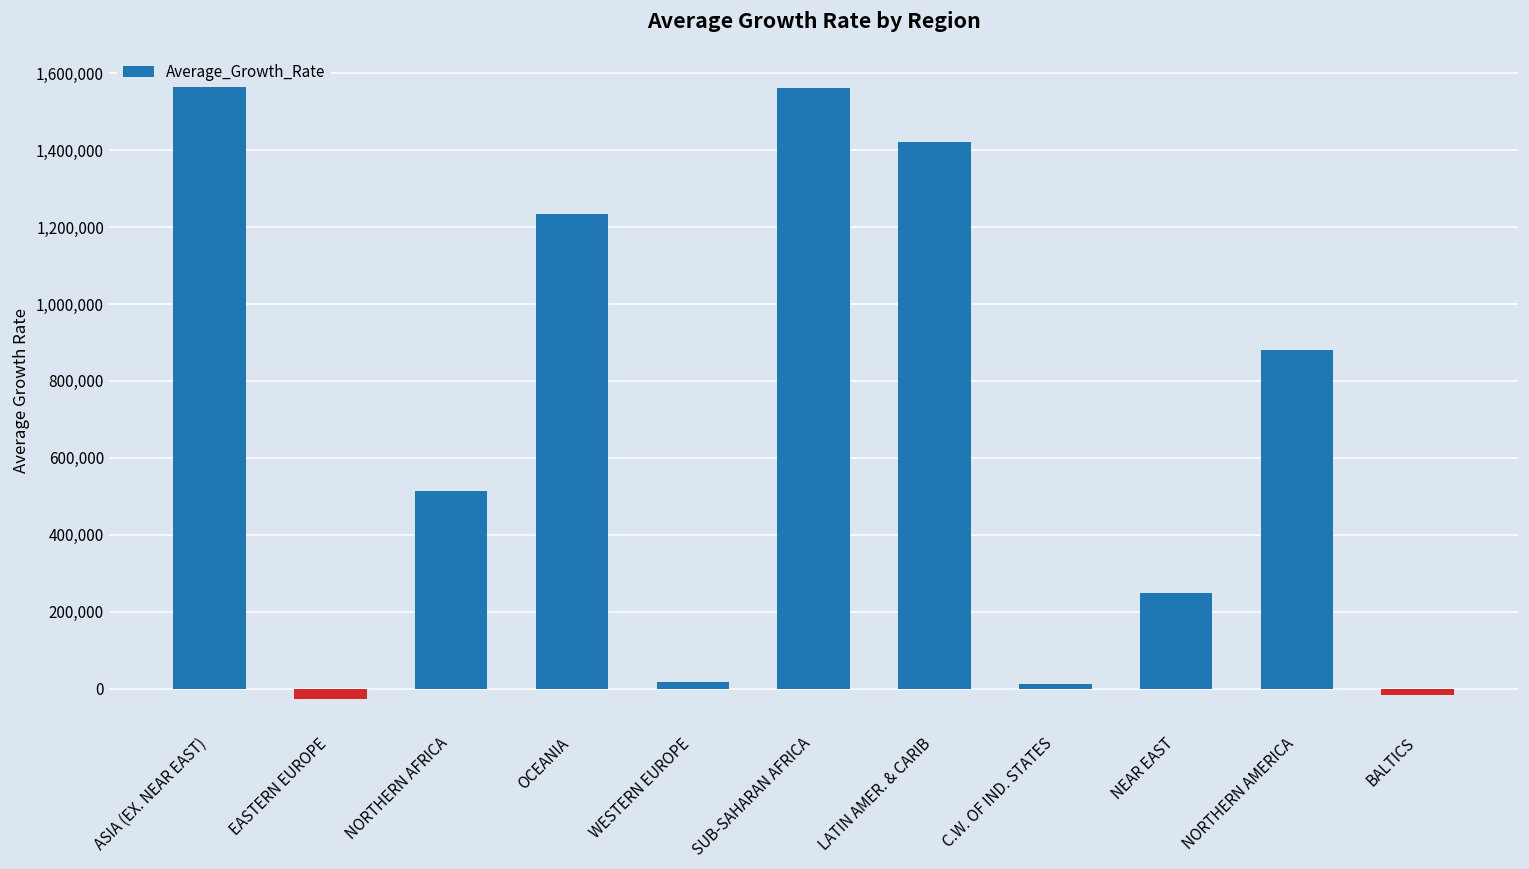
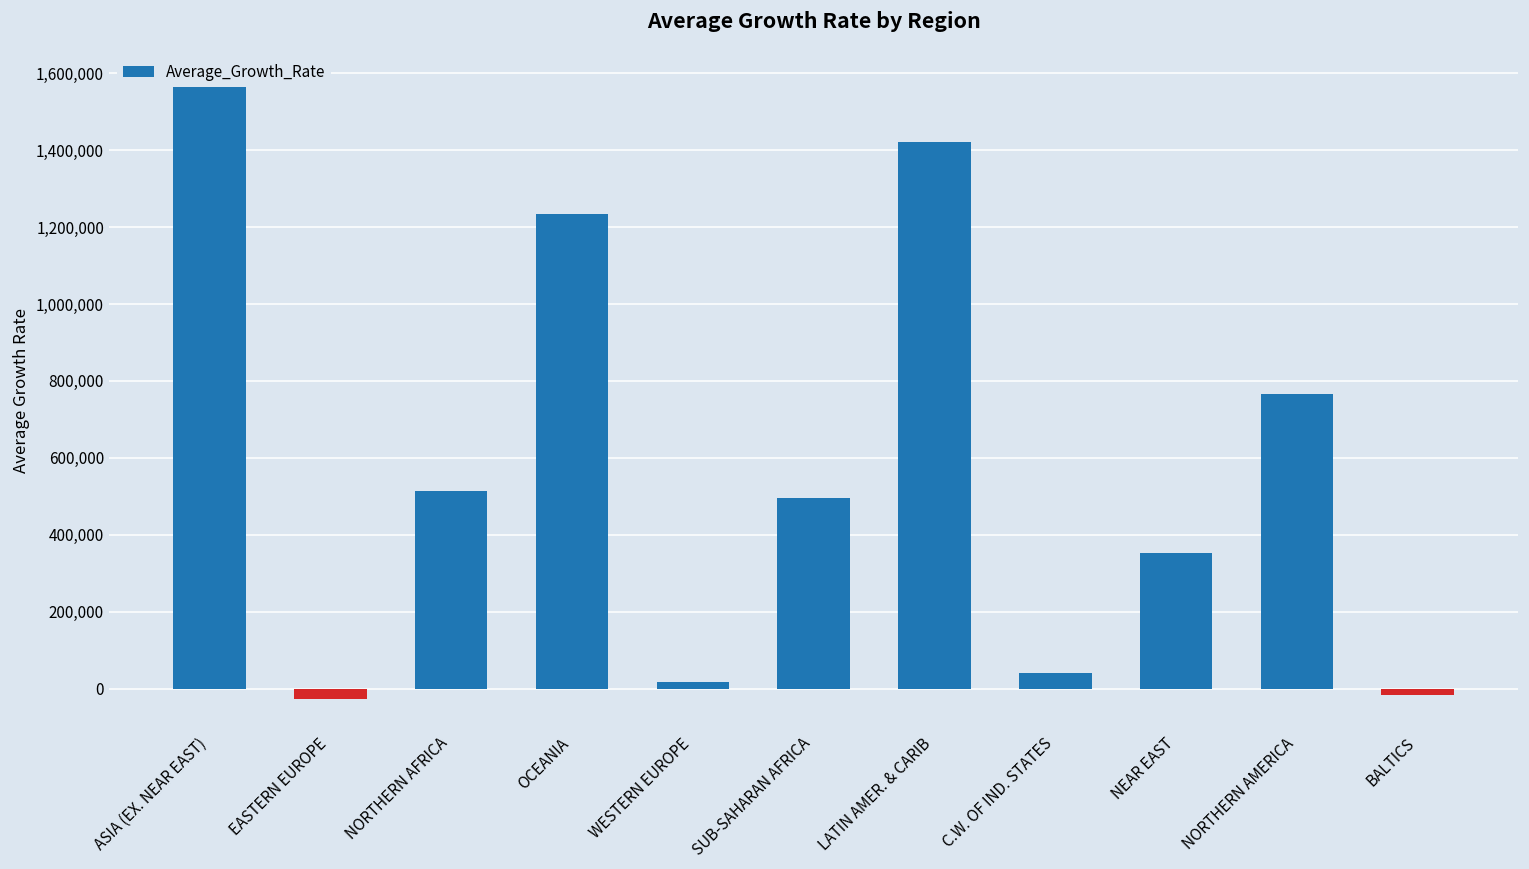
SUB-SAHARAN AFRICA: 1,560,000 -> 500,000
C.W. OF IND. STATES: 10,000 -> 40,000
NEAR EAST: 250,000 -> 350,000
NORTHERN AMERICA: 880,000 -> 770,000
